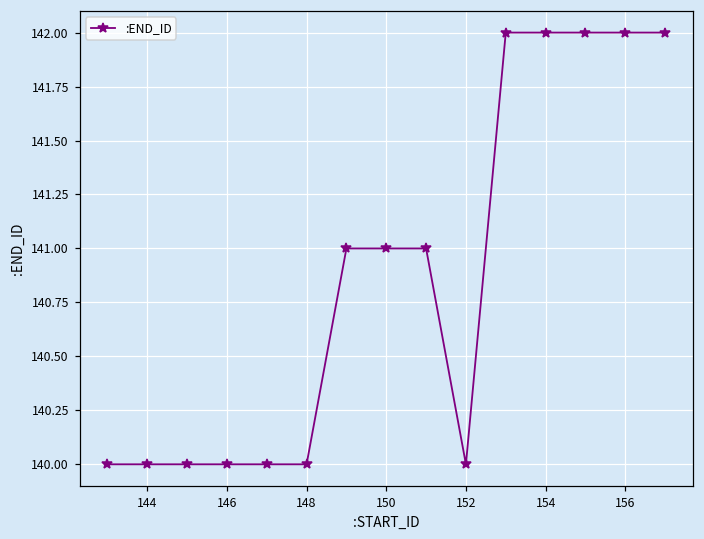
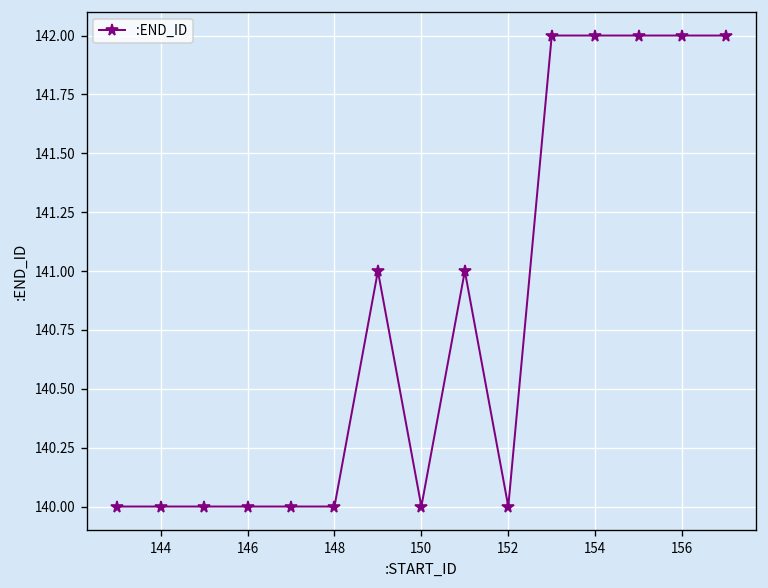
150: 141 -> 140
